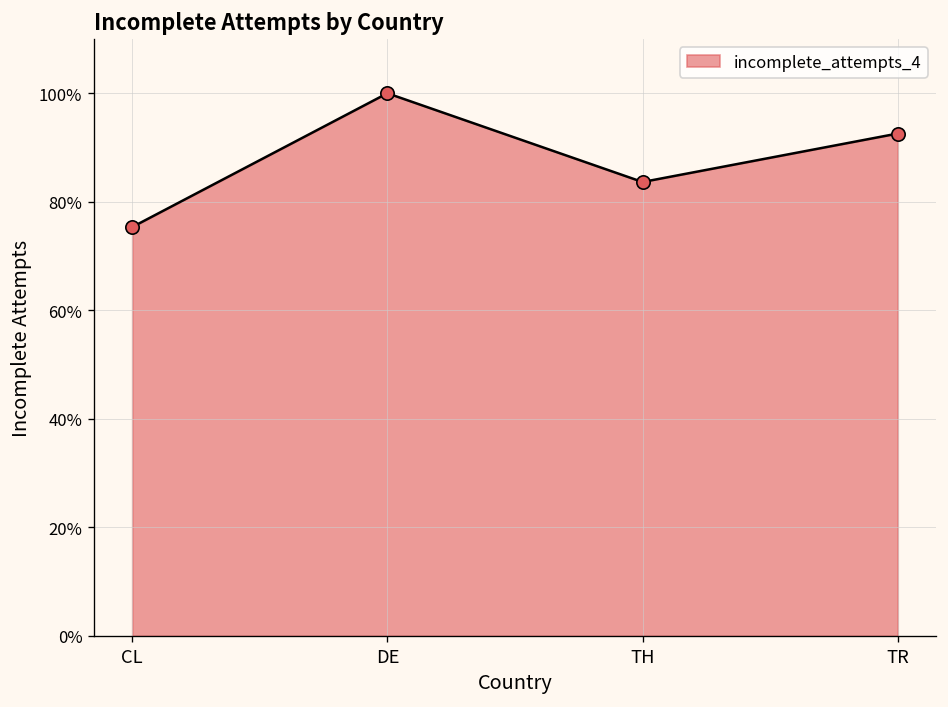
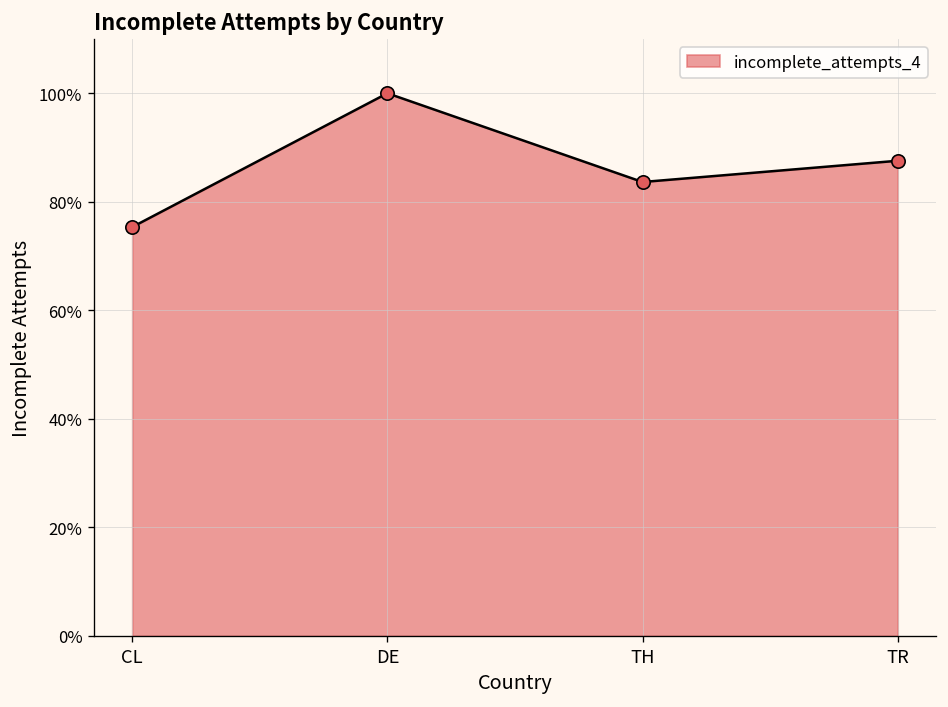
TR: 93% -> 88%
